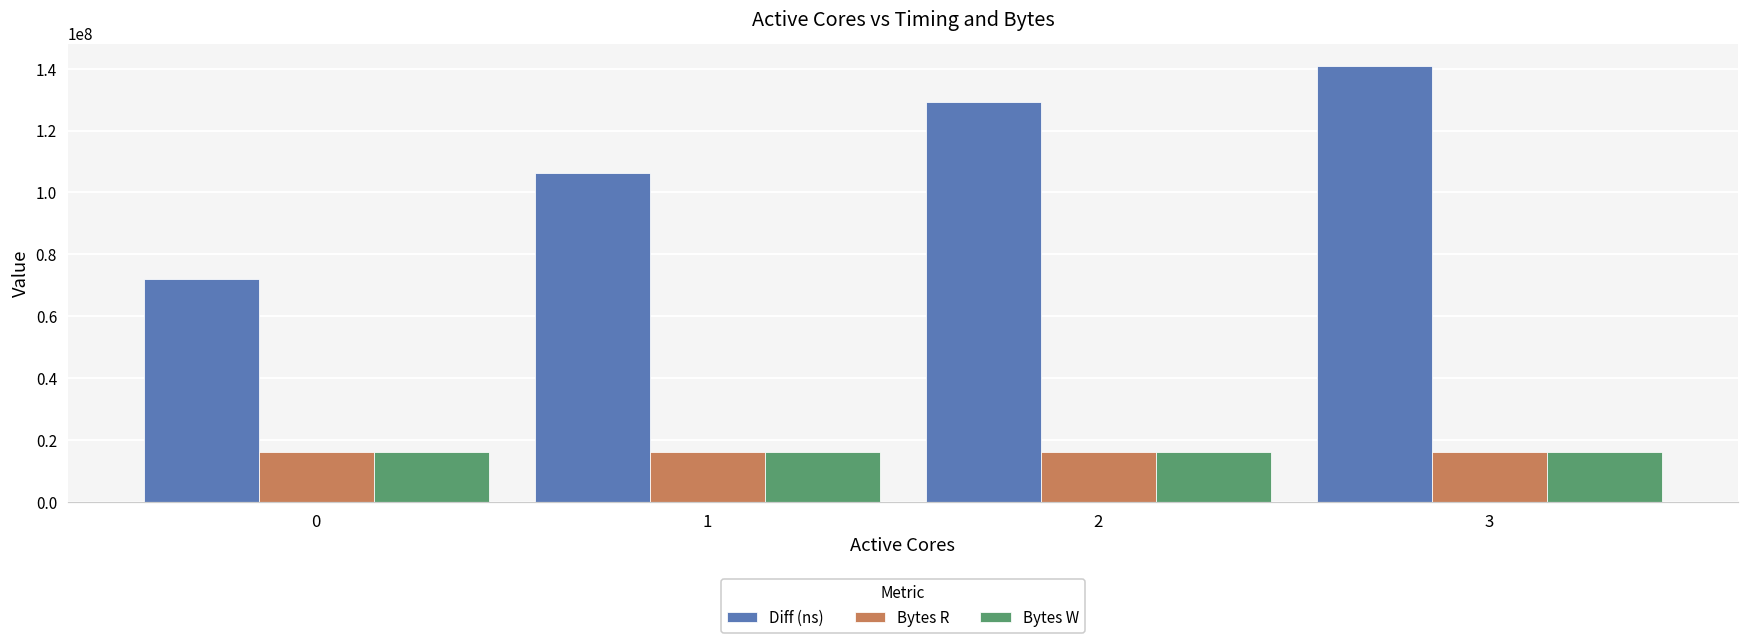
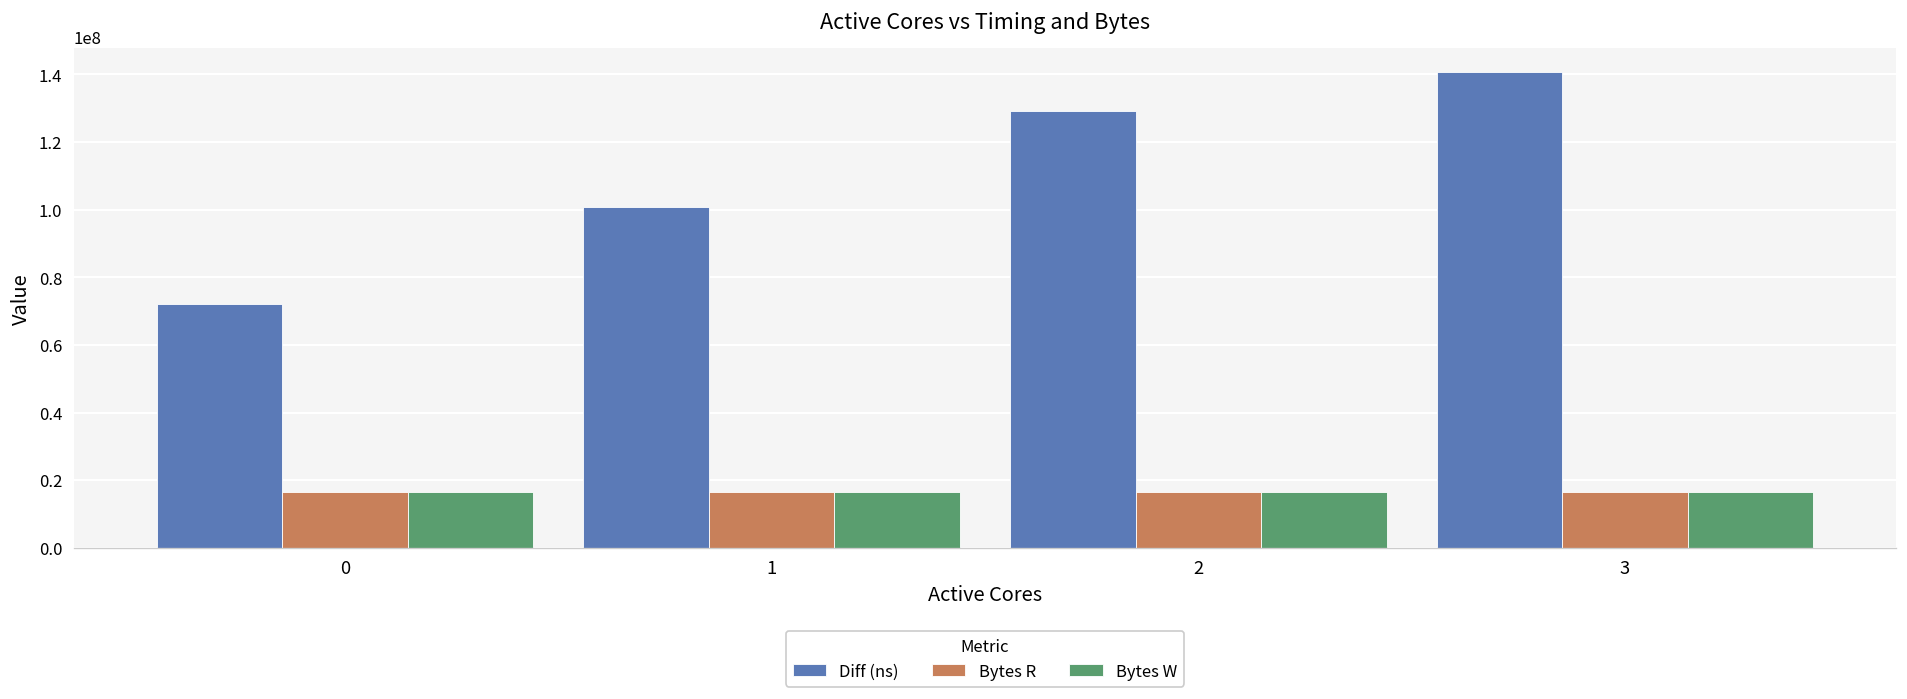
Diff (ns), 1: 106000000 -> 101000000
